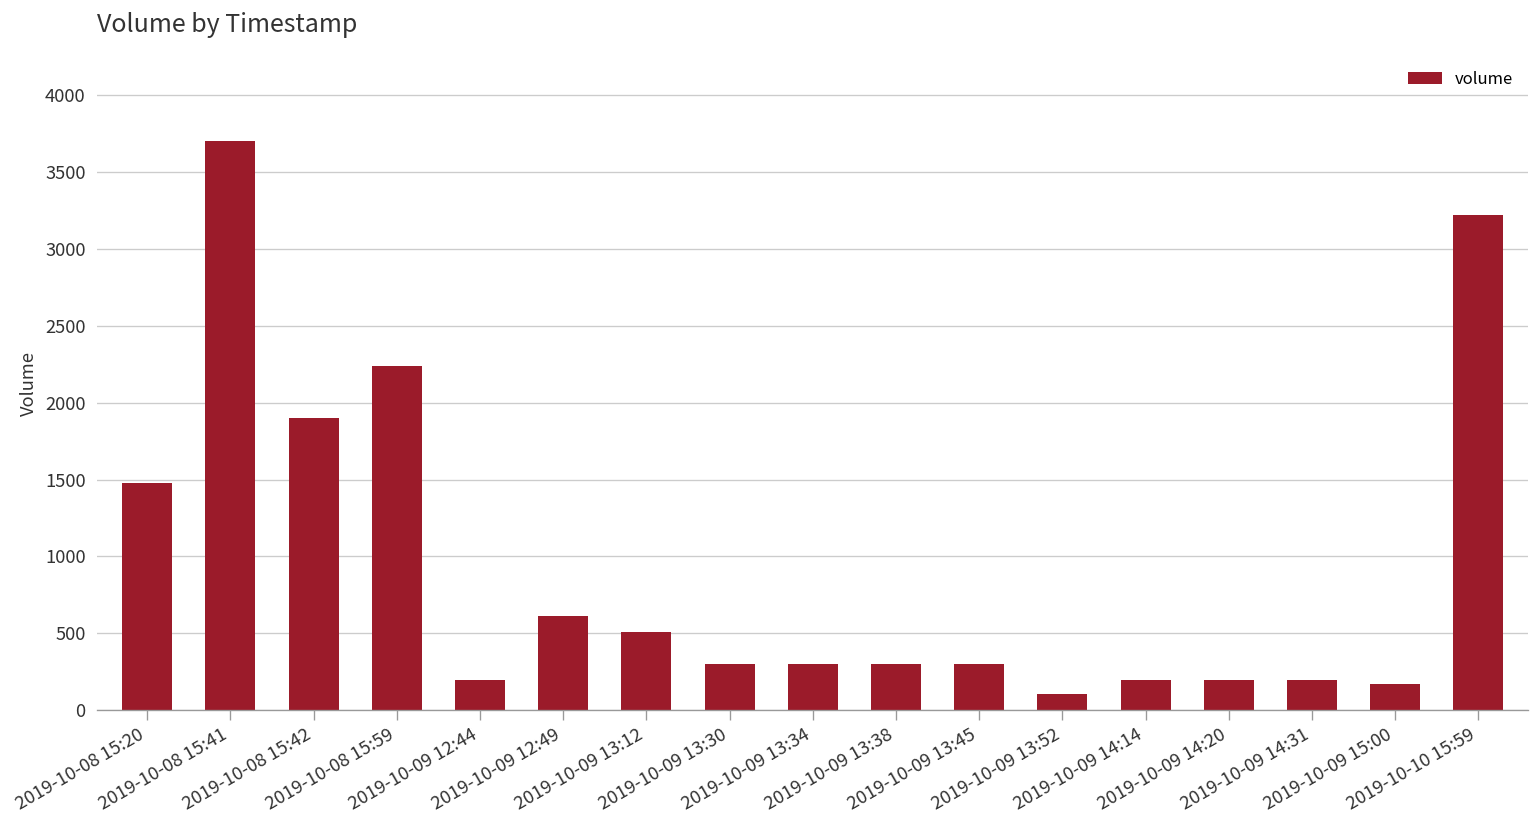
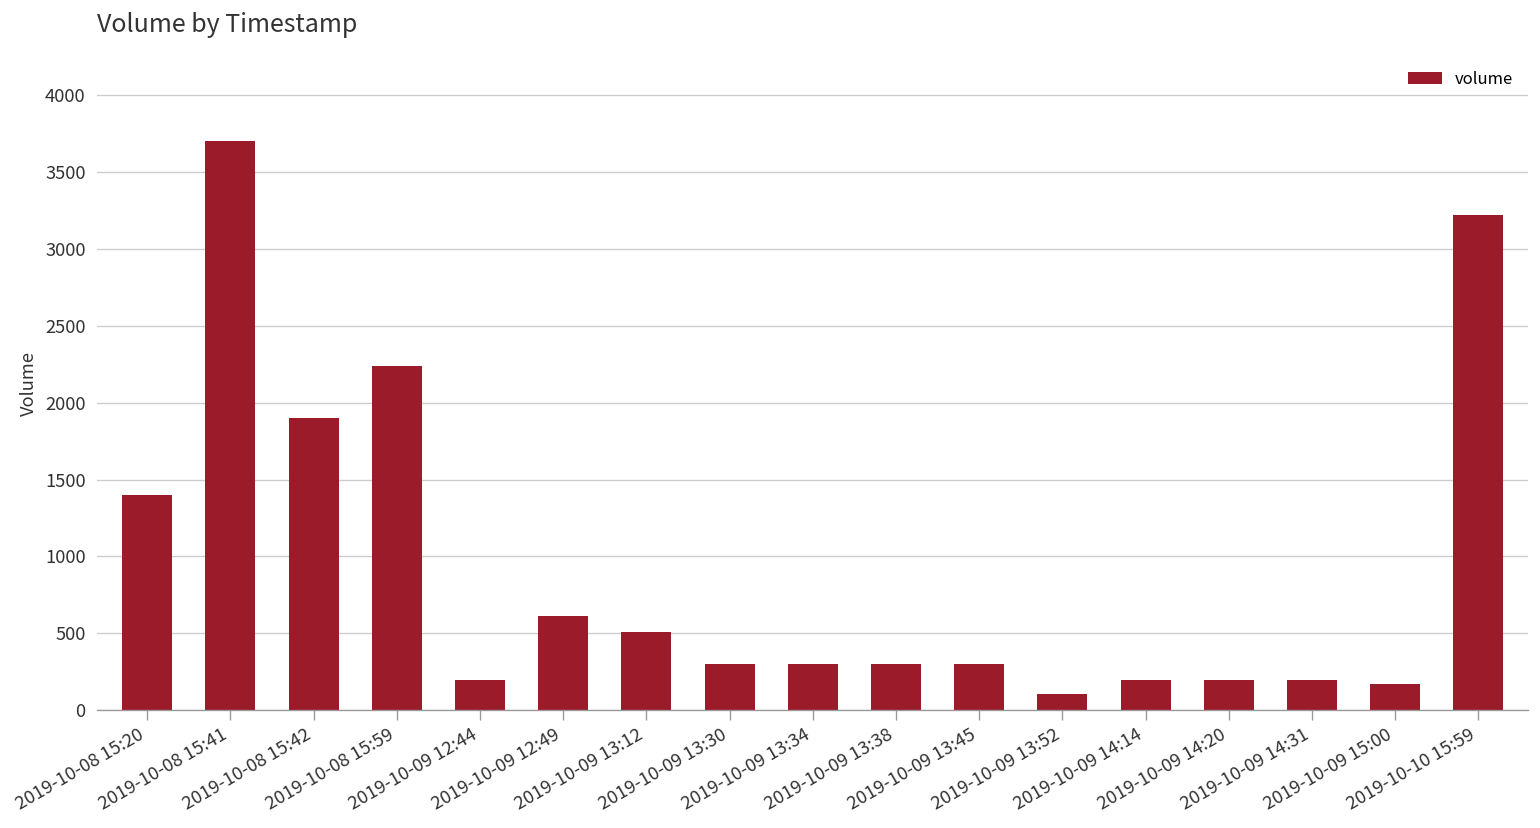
2019-10-08 15:20: 1480 -> 1400
